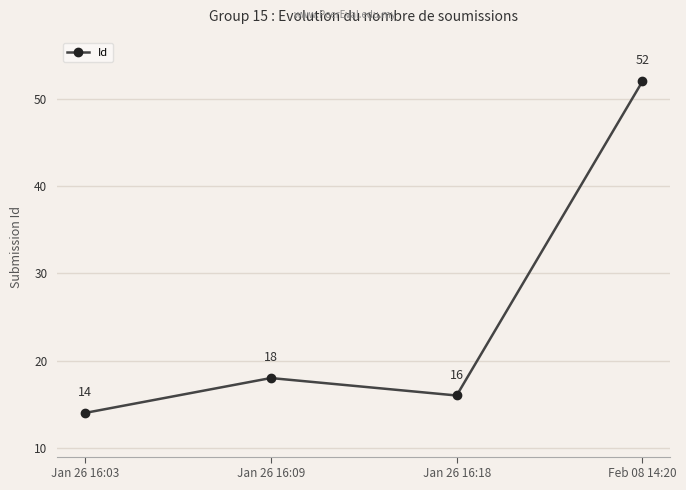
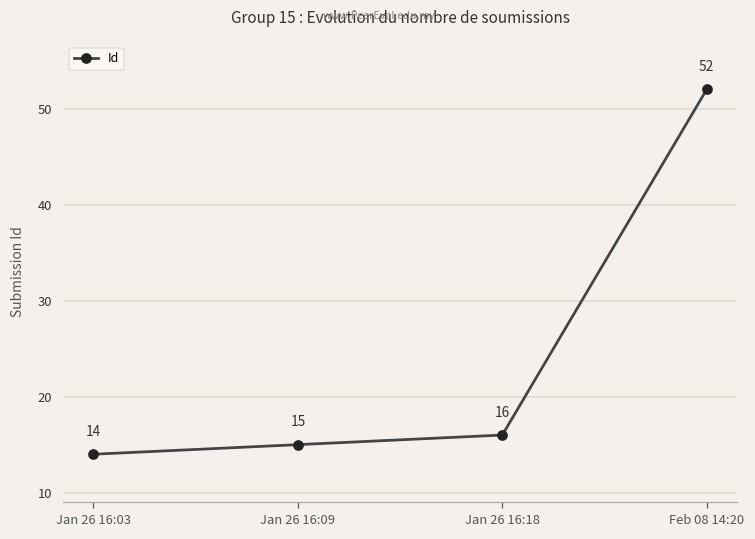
Jan 26 16:09: 18 -> 15
